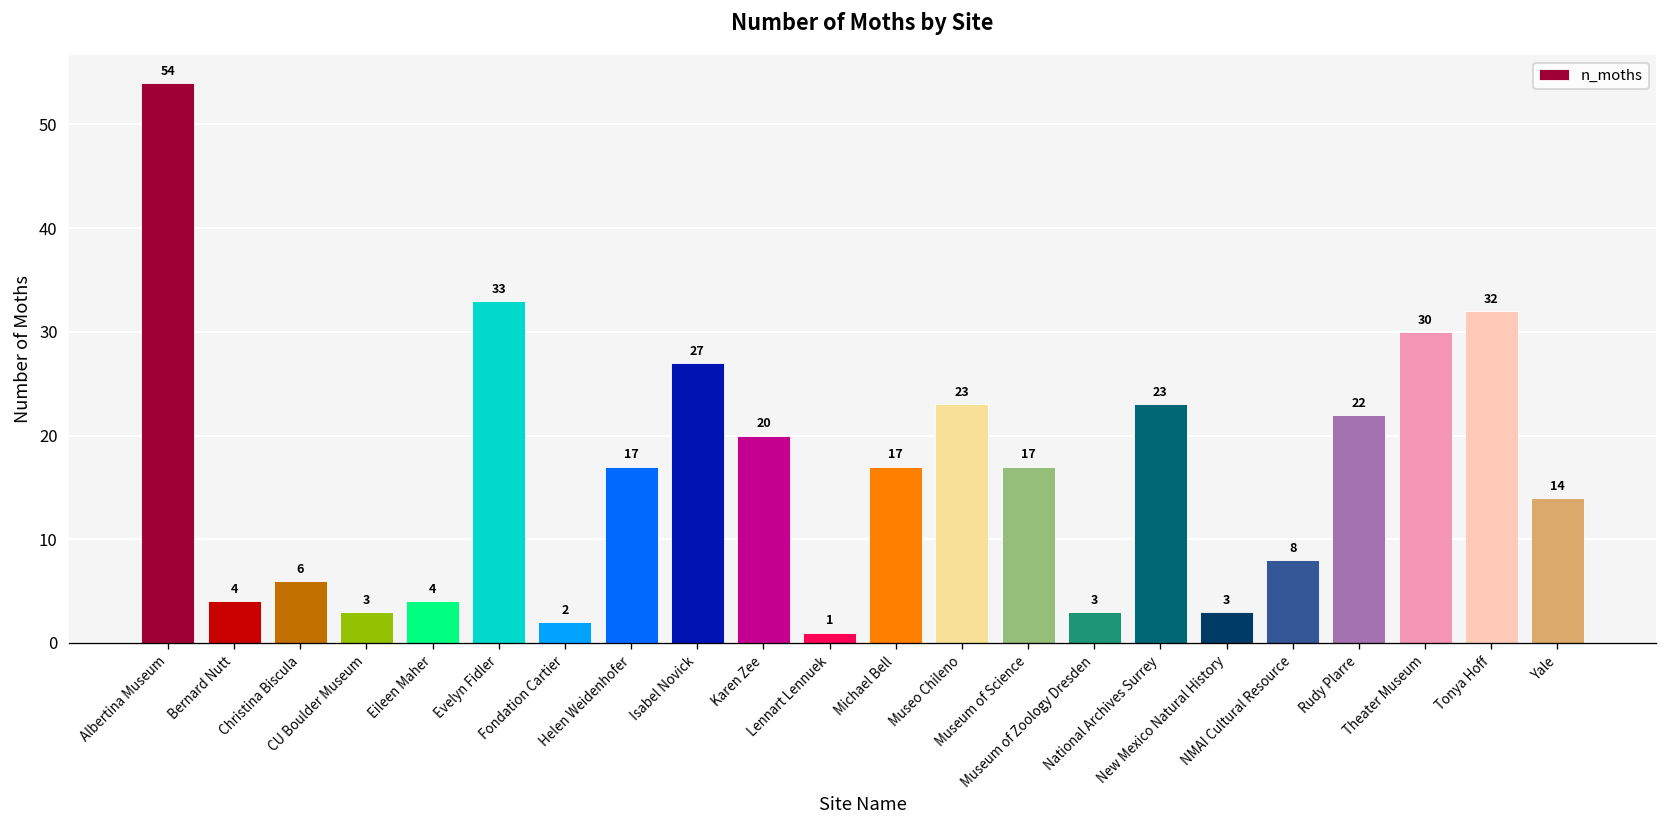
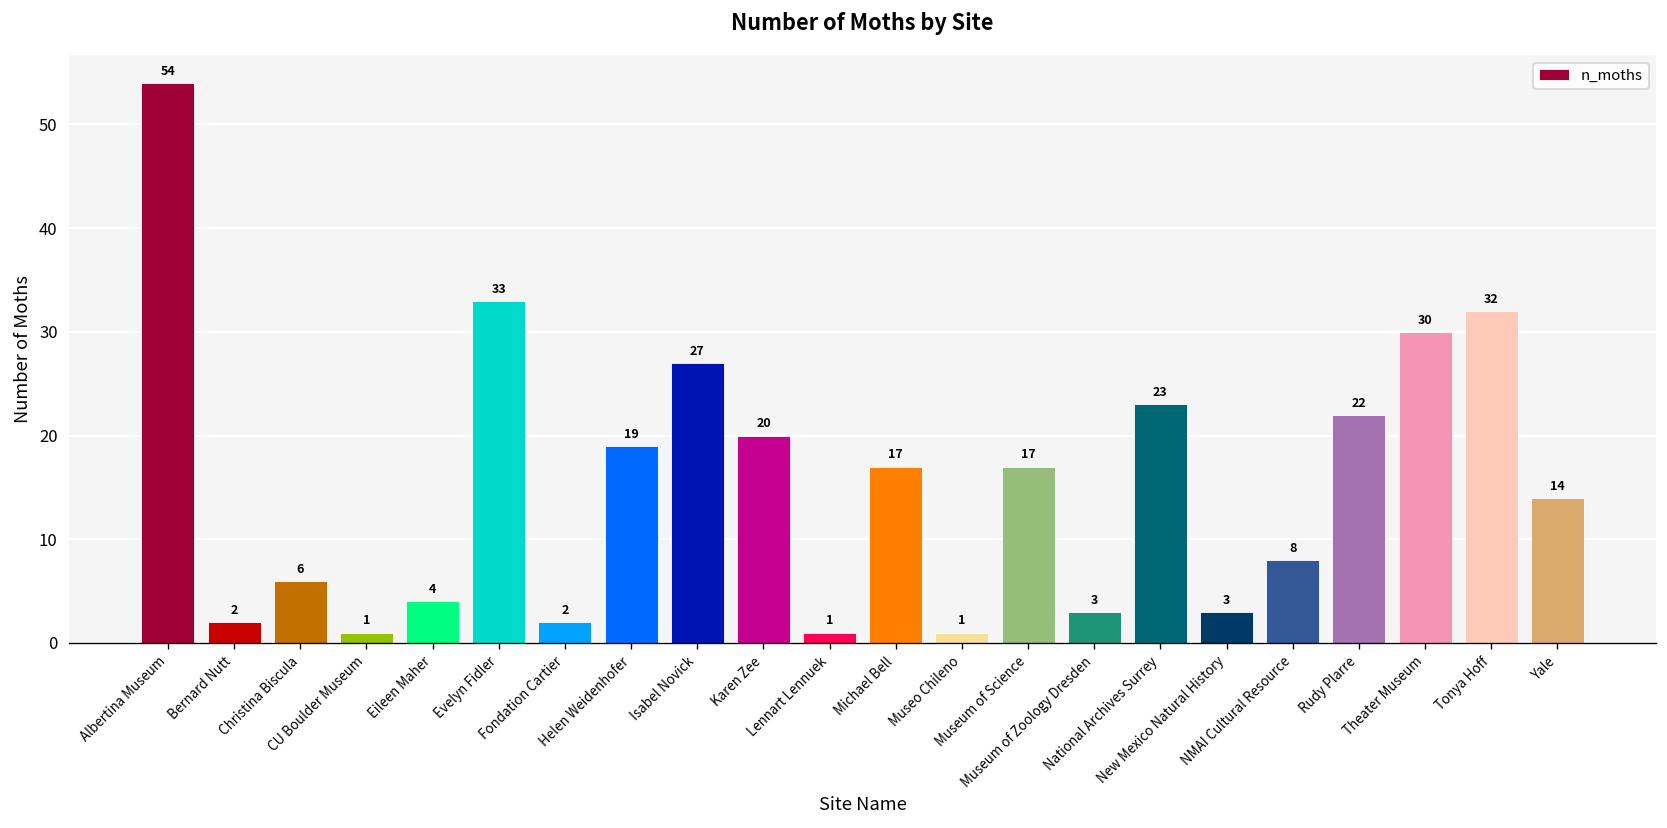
Bernard Nutt: 4 -> 2
CU Boulder Museum: 3 -> 1
Helen Weidenhofer: 17 -> 19
Museo Chileno: 23 -> 1
